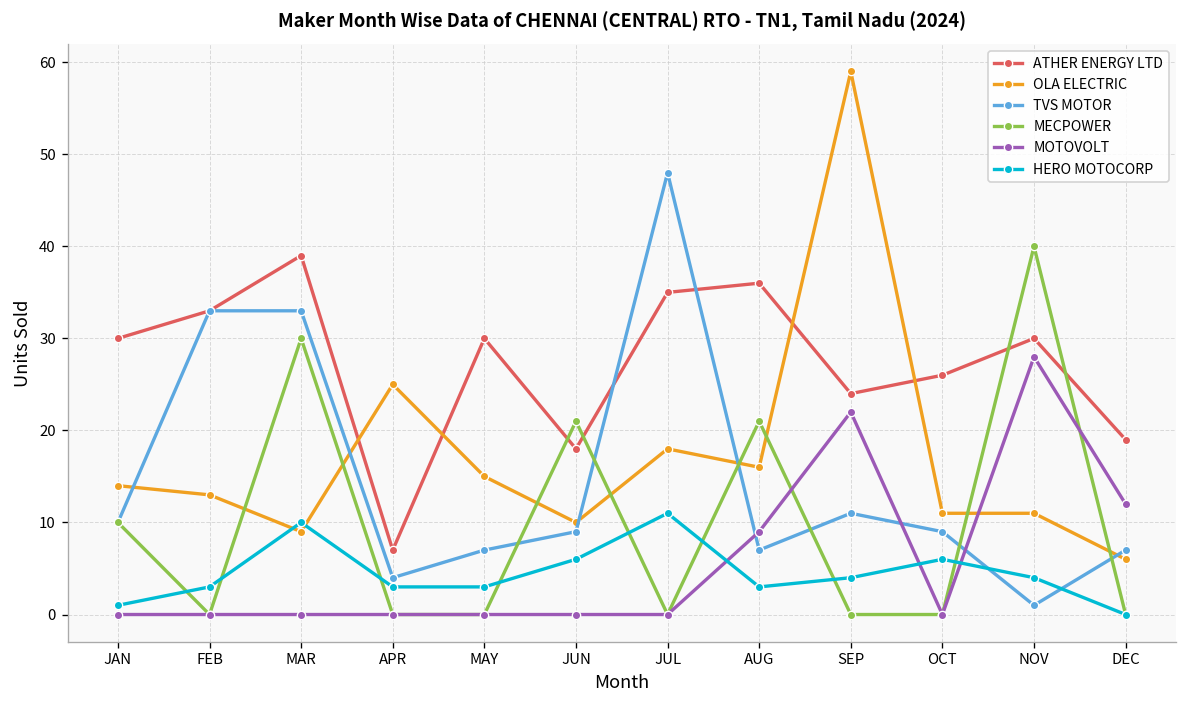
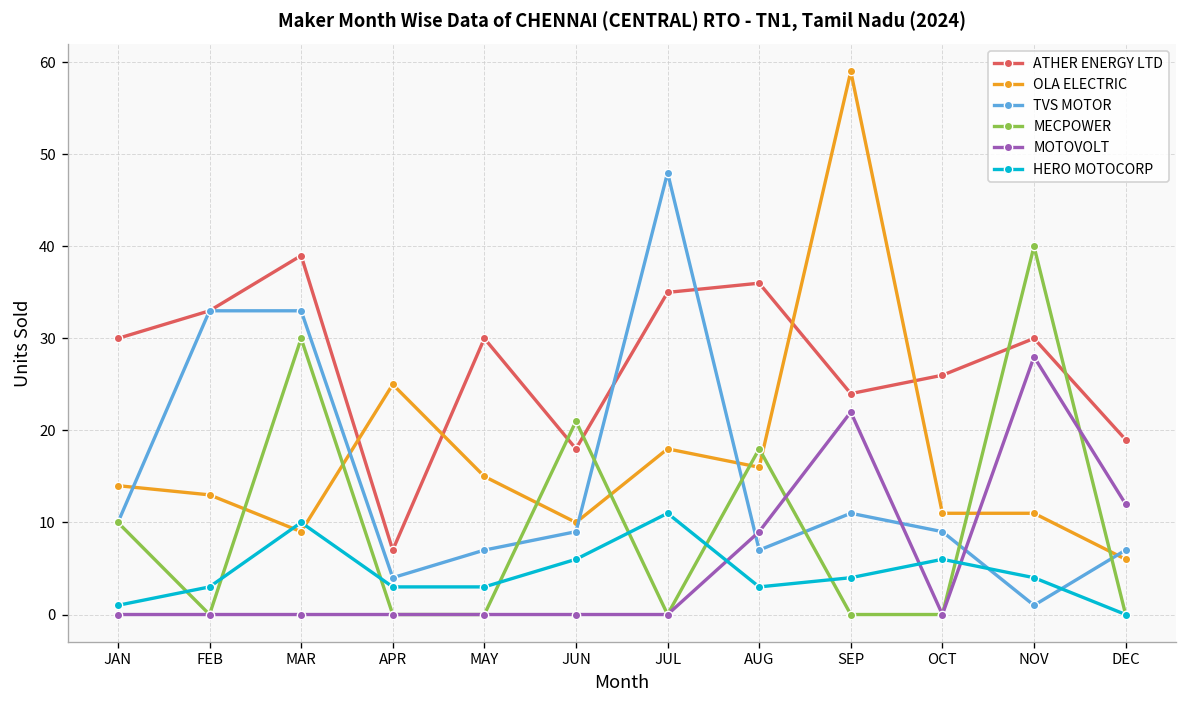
MECPOWER, AUG: 21 -> 18
